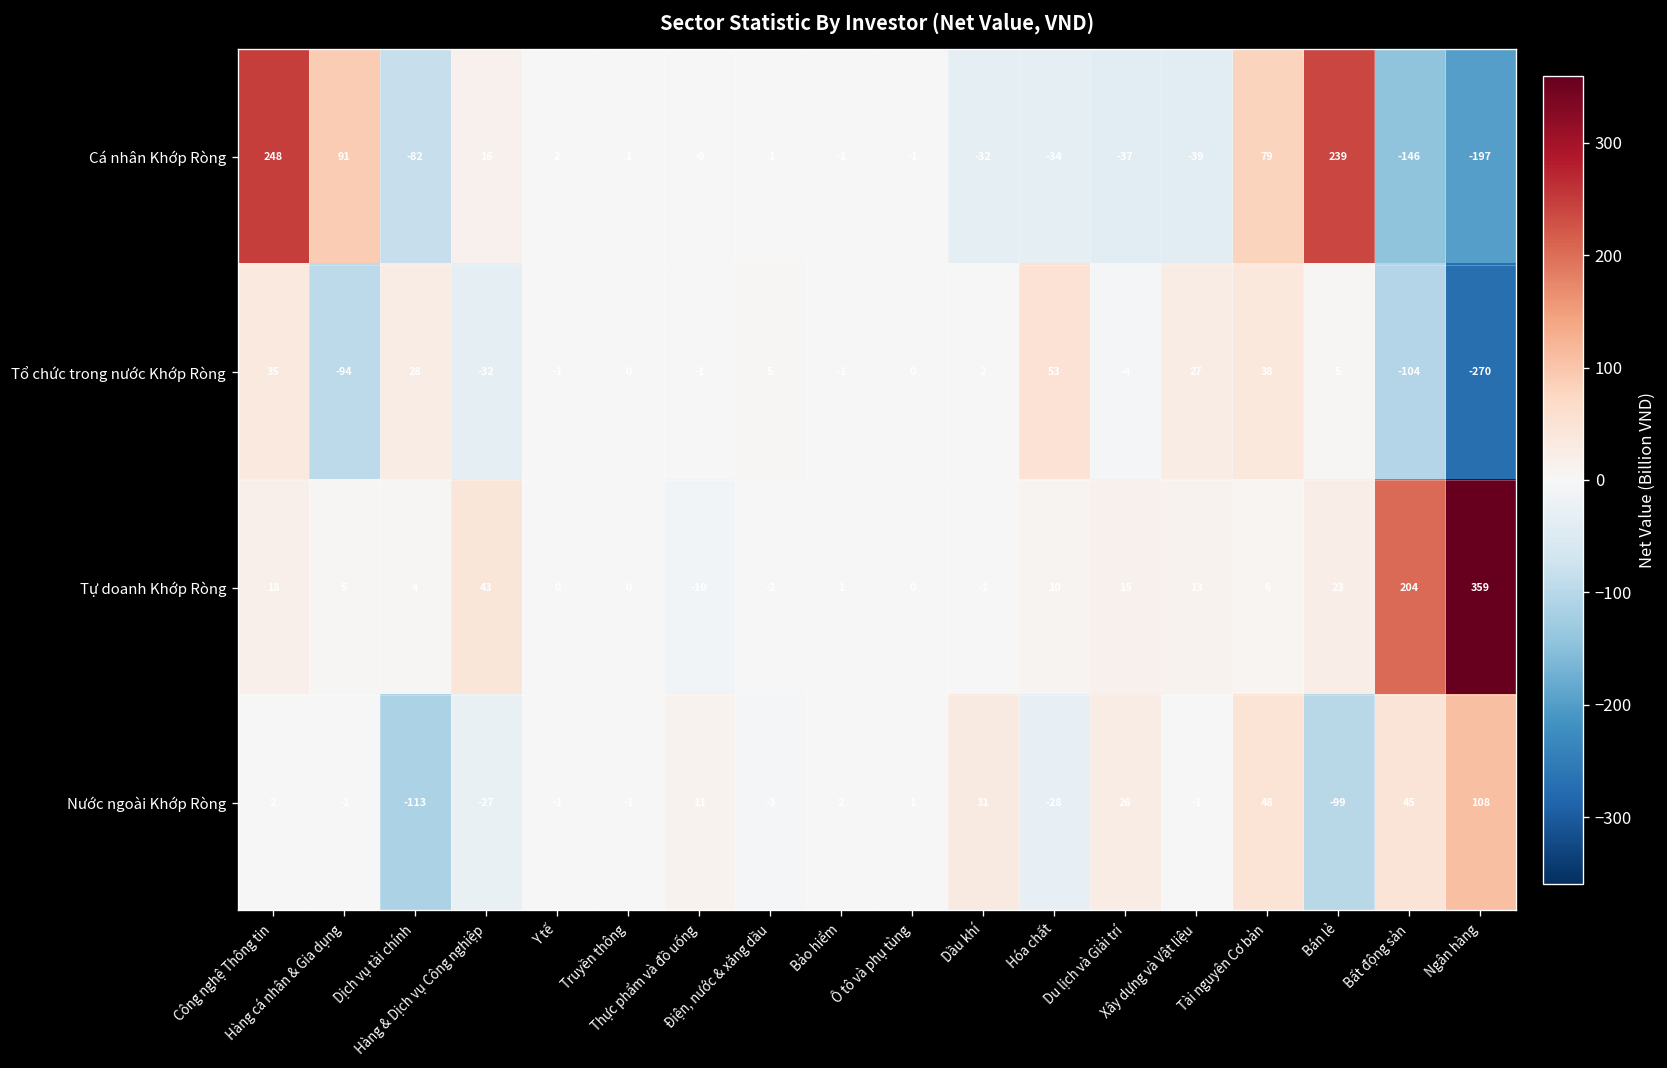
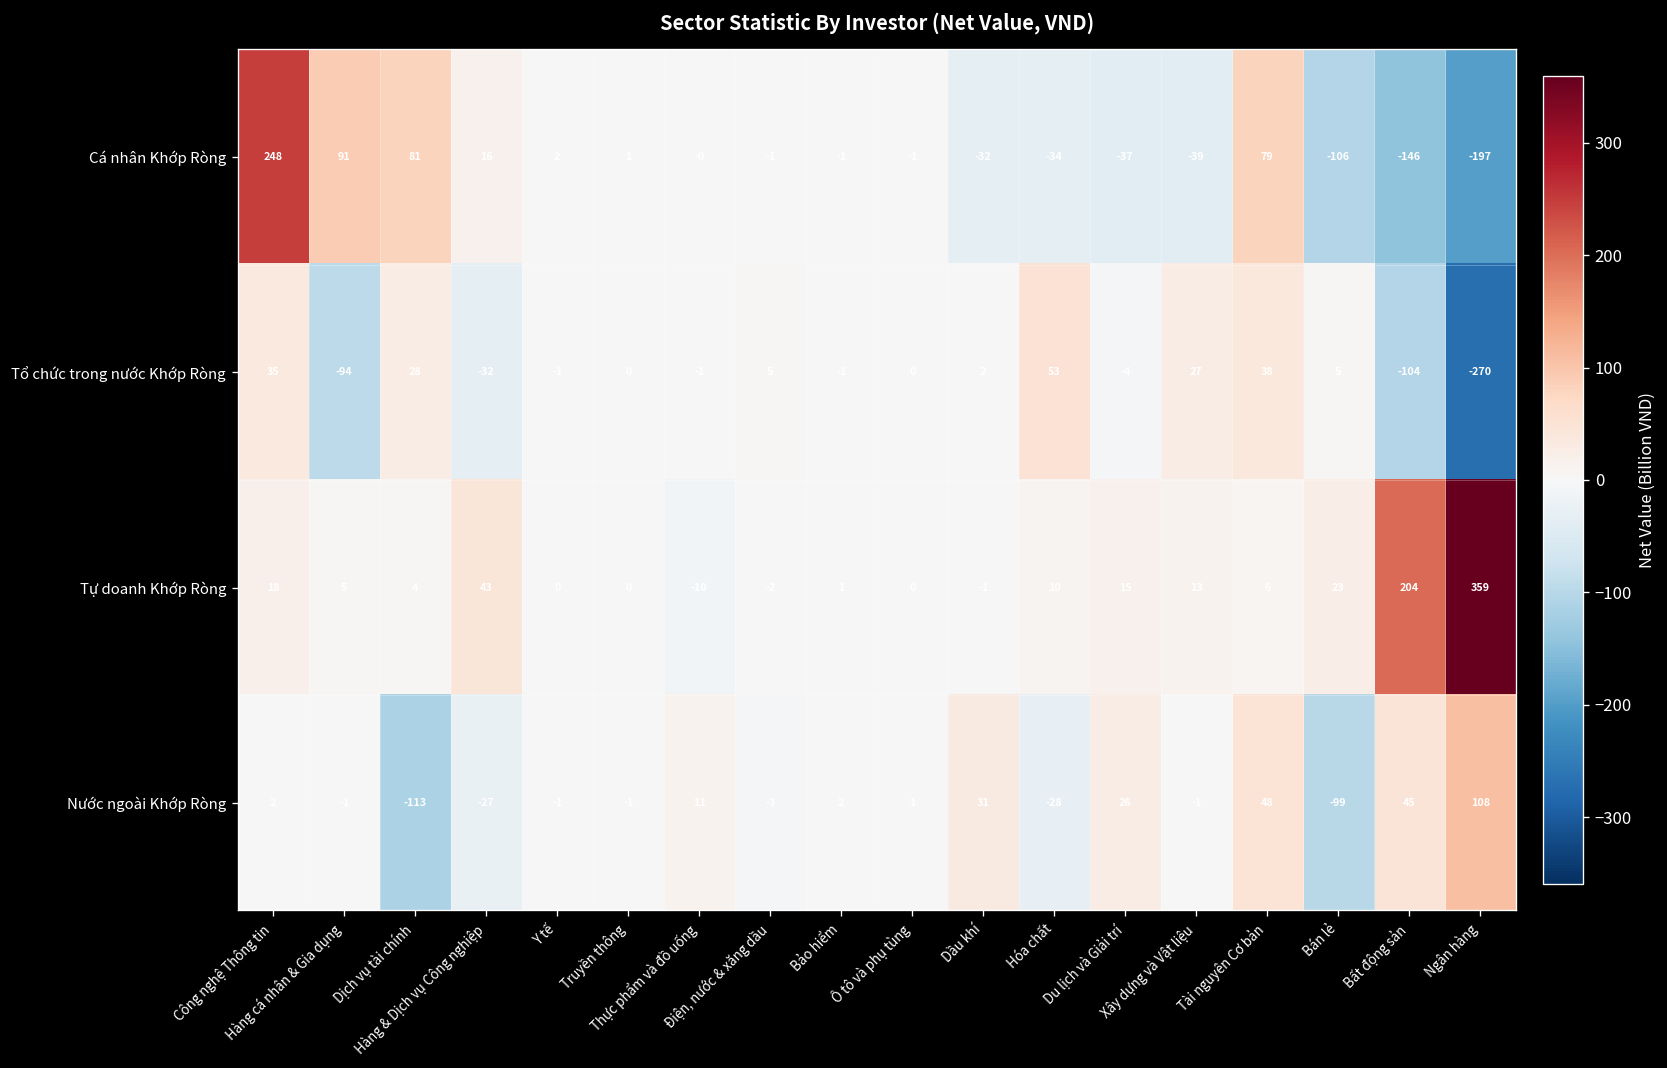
Cá nhân Khớp Ròng, Dịch vụ tài chính: -82 -> 81
Cá nhân Khớp Ròng, Bán lẻ: 239 -> -106
